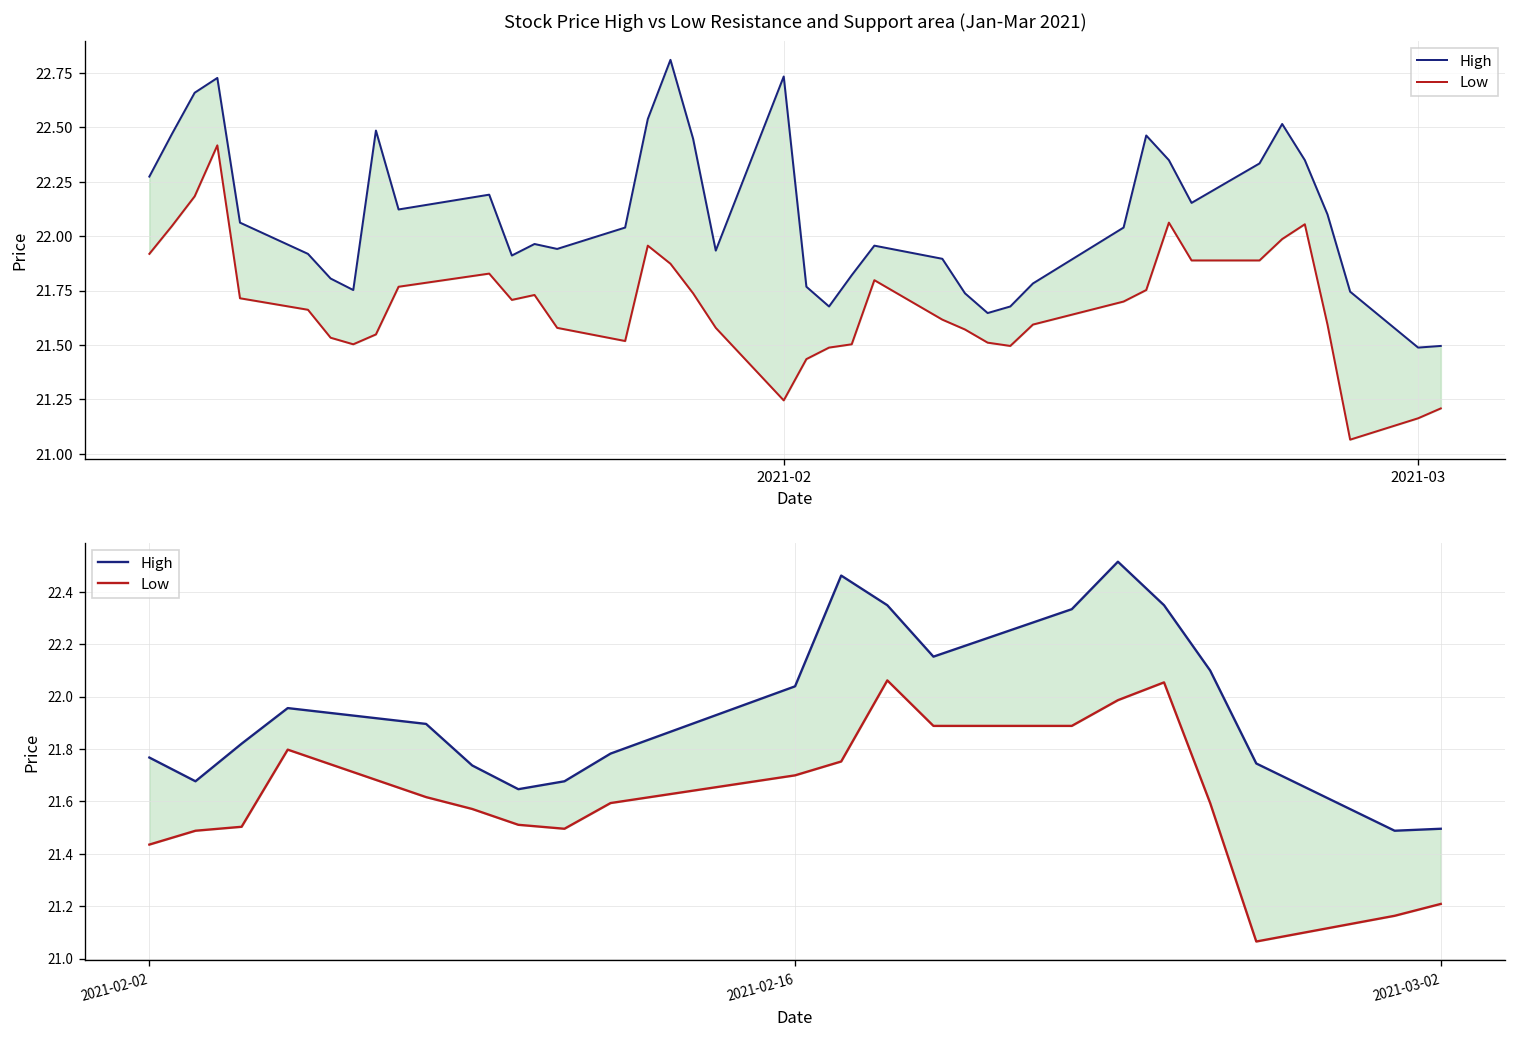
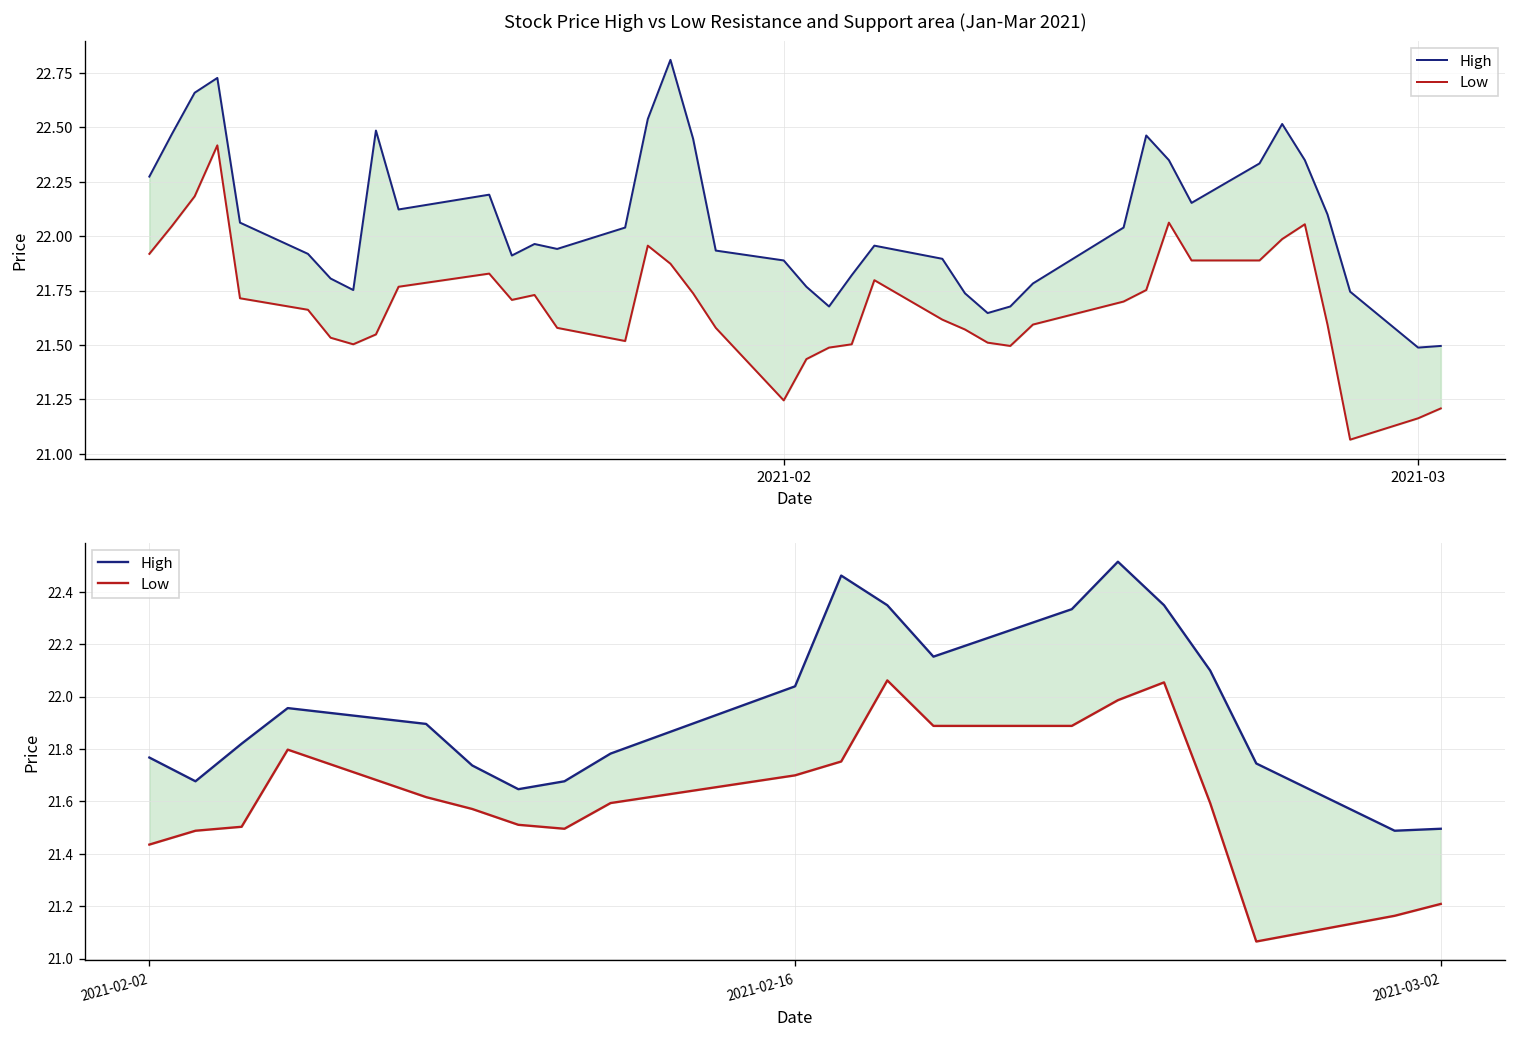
Stock Price High vs Low Resistance and Support area (Jan-Mar 2021), High, 2021-02: 22.73 -> 21.89
